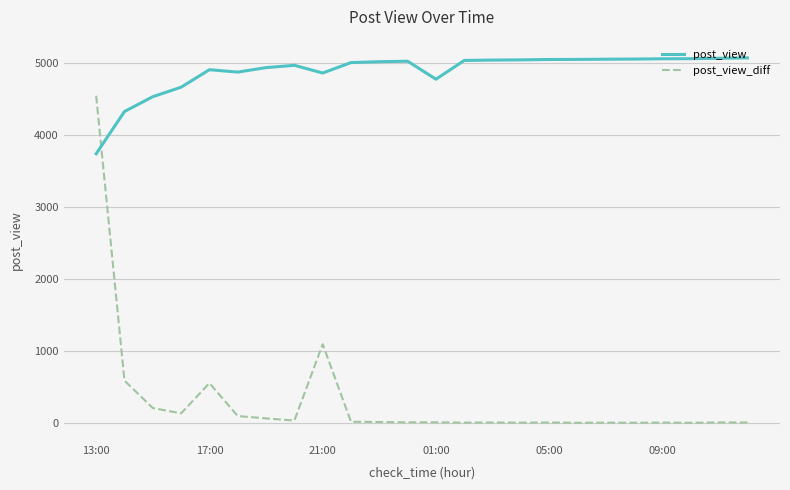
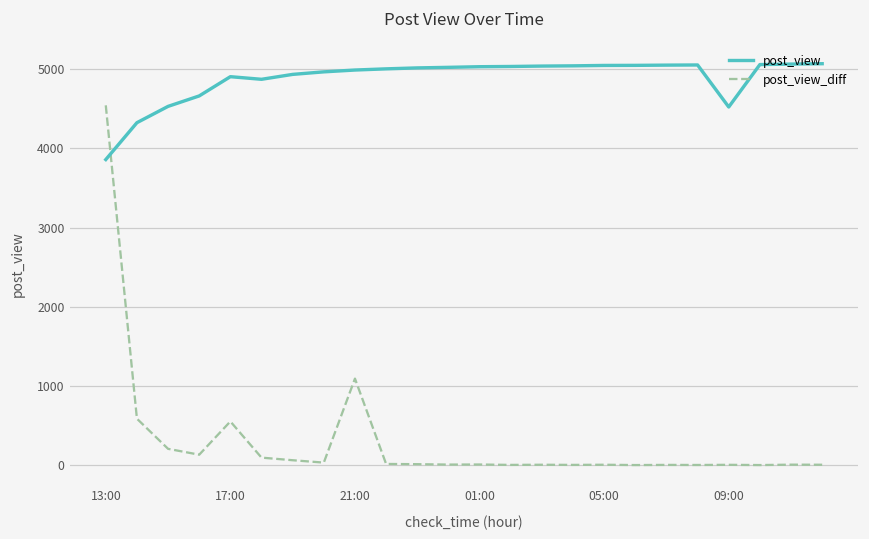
post_view, 13:00: 3700 -> 3900
post_view, 21:00: 4900 -> 5000
post_view, 01:00: 4800 -> 5000
post_view, 09:00: 5100 -> 4500
